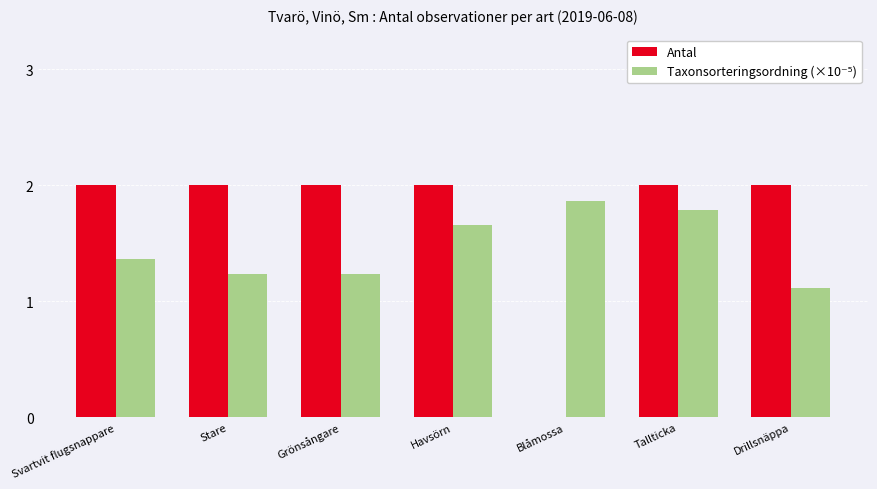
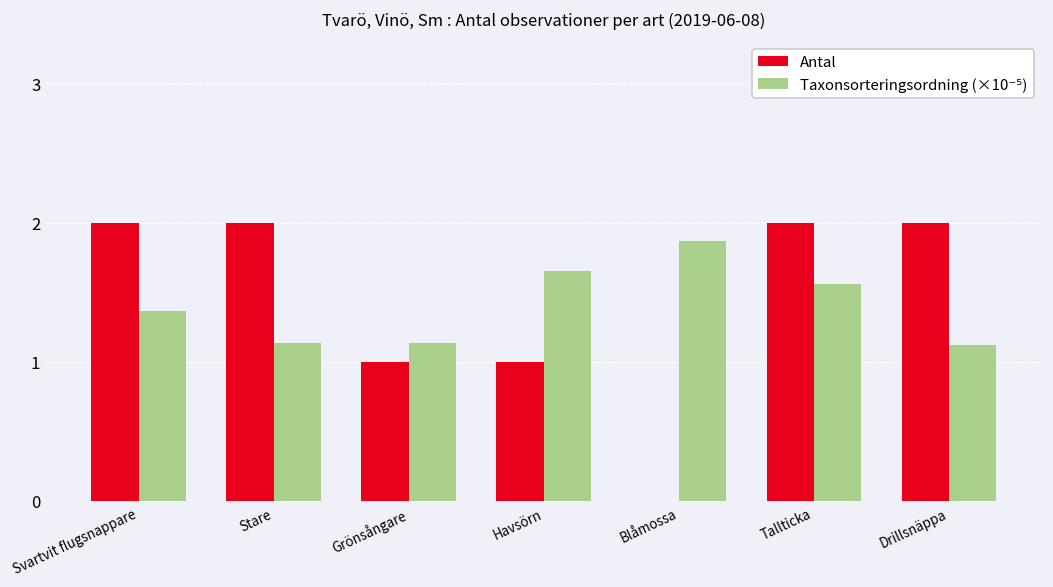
Taxonsorteringsordning (×10⁻⁵), Stare: 1.23 -> 1.14
Antal, Grönsångare: 2 -> 1
Taxonsorteringsordning (×10⁻⁵), Grönsångare: 1.24 -> 1.13
Antal, Havsörn: 2 -> 1
Taxonsorteringsordning (×10⁻⁵), Tallticka: 1.79 -> 1.56
